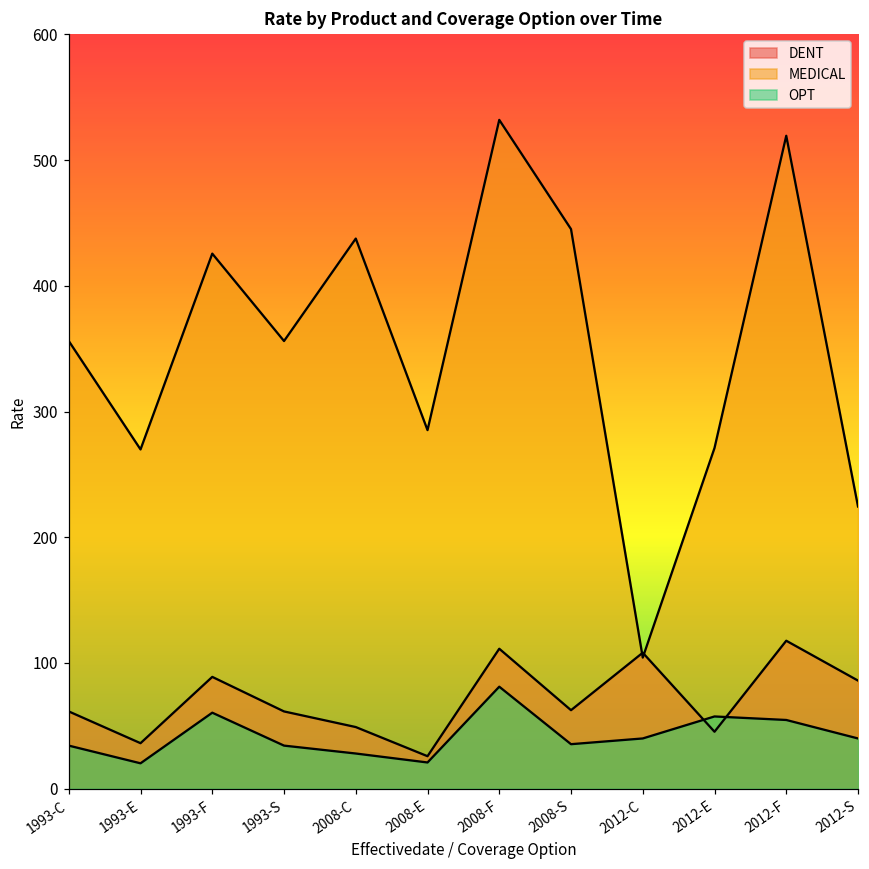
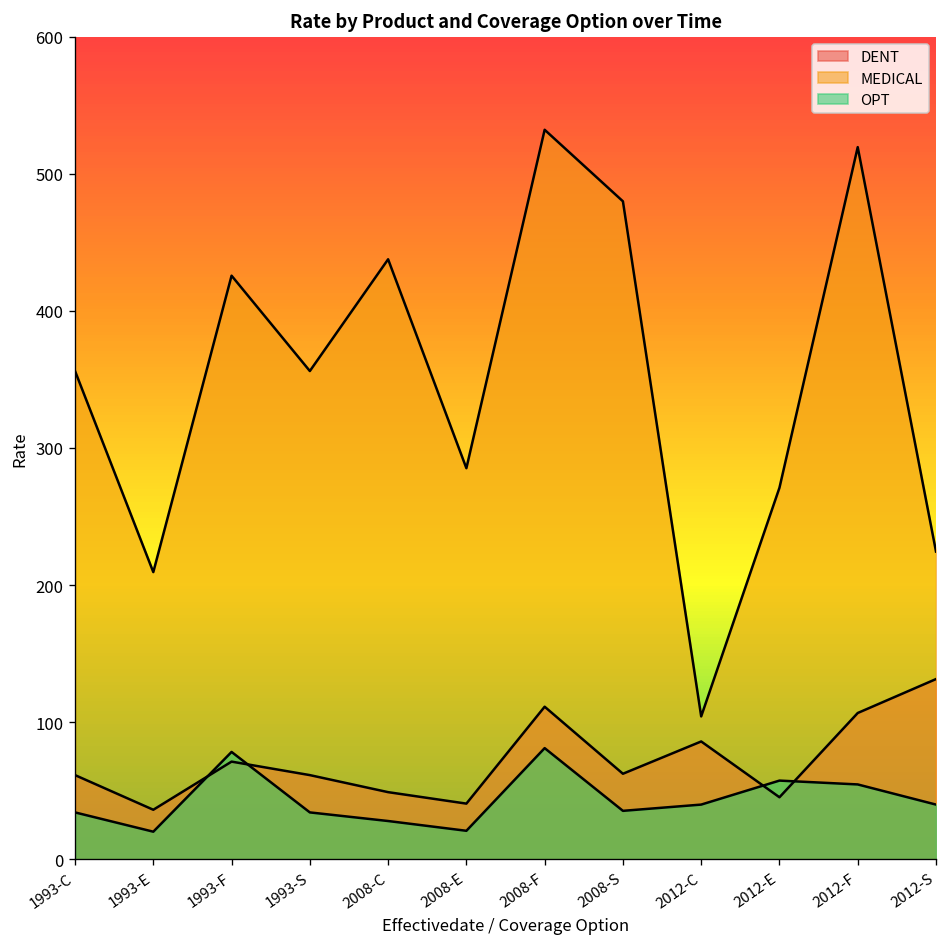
MEDICAL, 1993-E: 270 -> 209
DENT, 1993-F: 89 -> 71
OPT, 1993-F: 60 -> 78
DENT, 2008-E: 26 -> 41
MEDICAL, 2008-S: 445 -> 480
DENT, 2012-C: 108 -> 86
DENT, 2012-F: 118 -> 107
DENT, 2012-S: 86 -> 131
